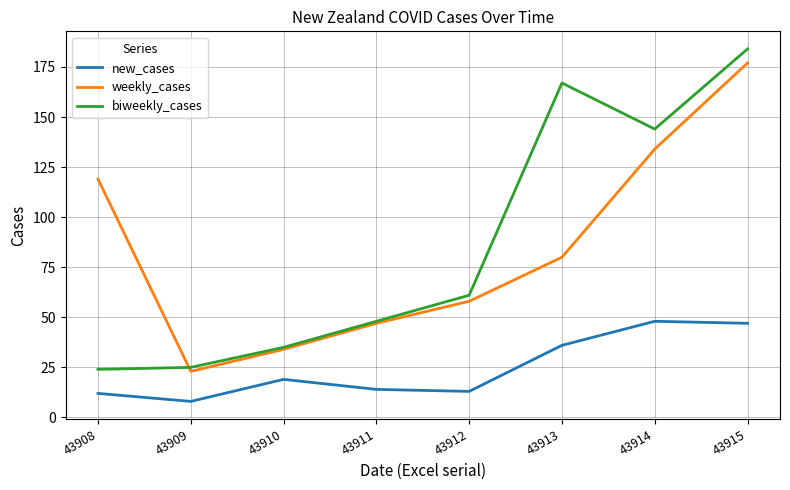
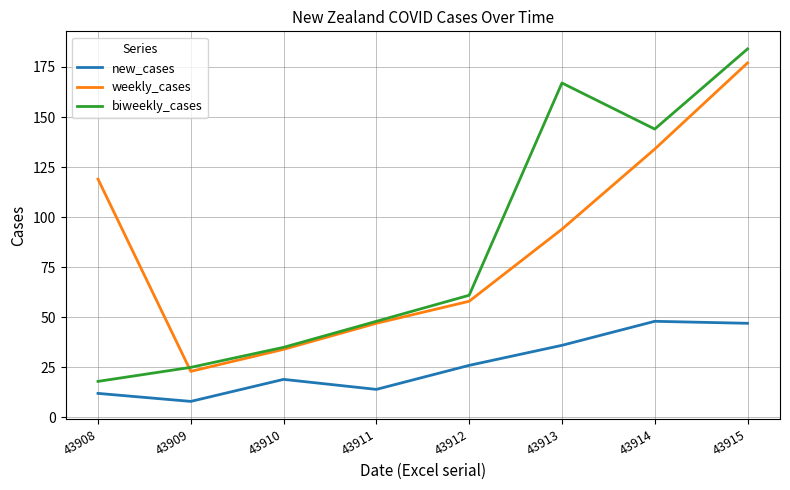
biweekly_cases, 43908: 24 -> 18
new_cases, 43912: 13 -> 26
weekly_cases, 43913: 80 -> 94
